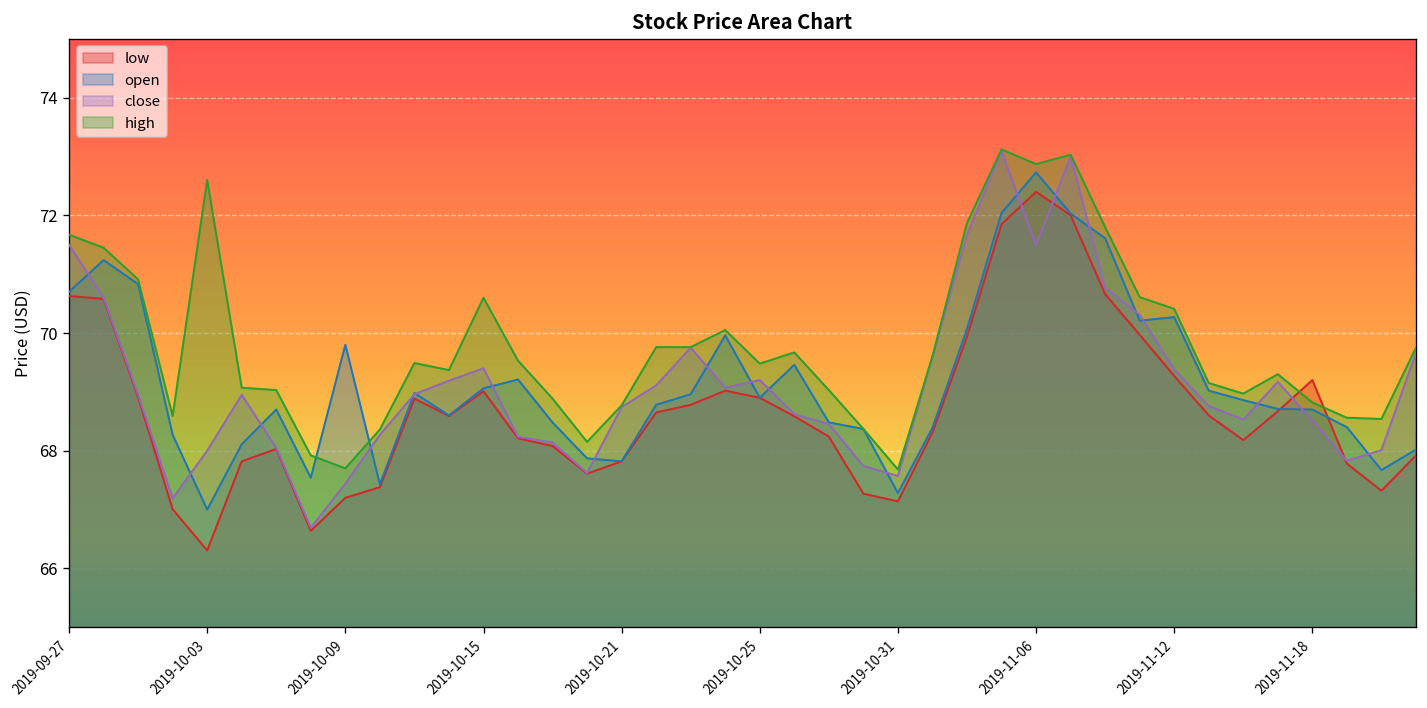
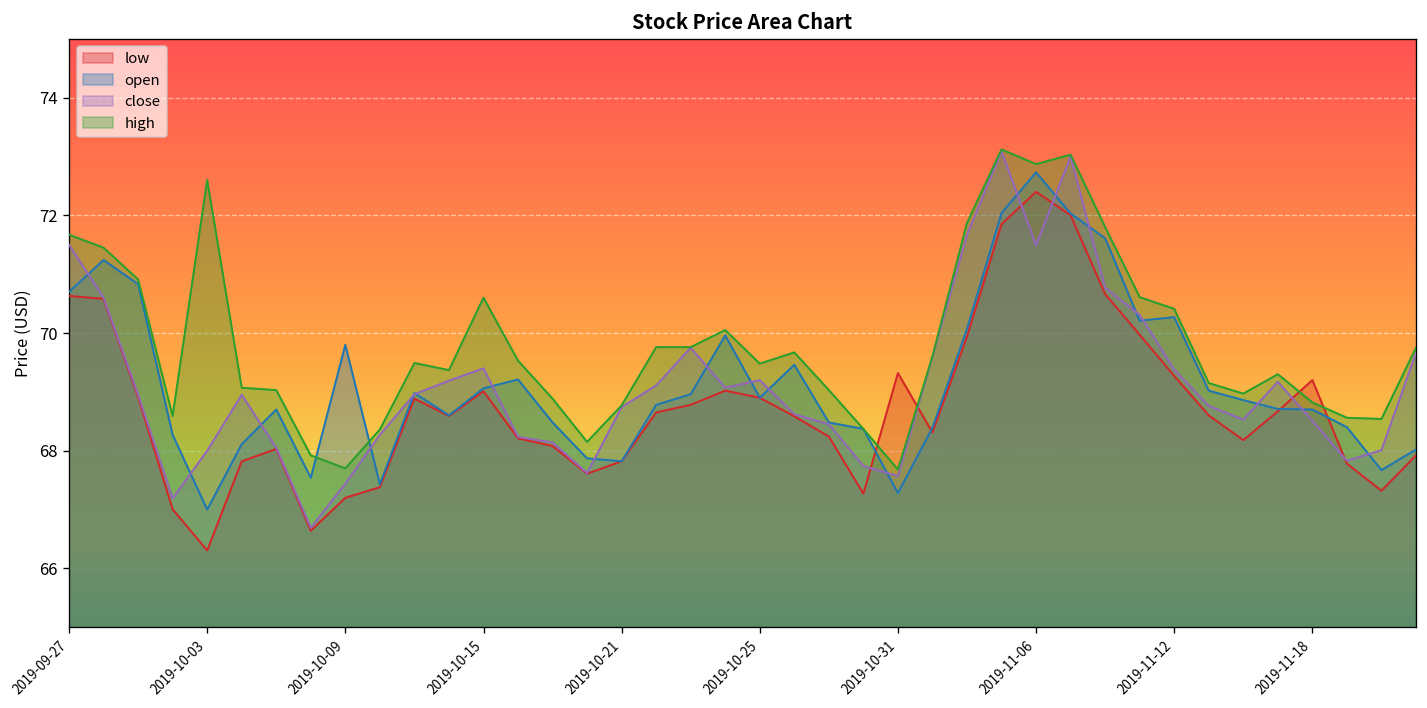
low, 2019-10-31: 67.1 -> 69.3
